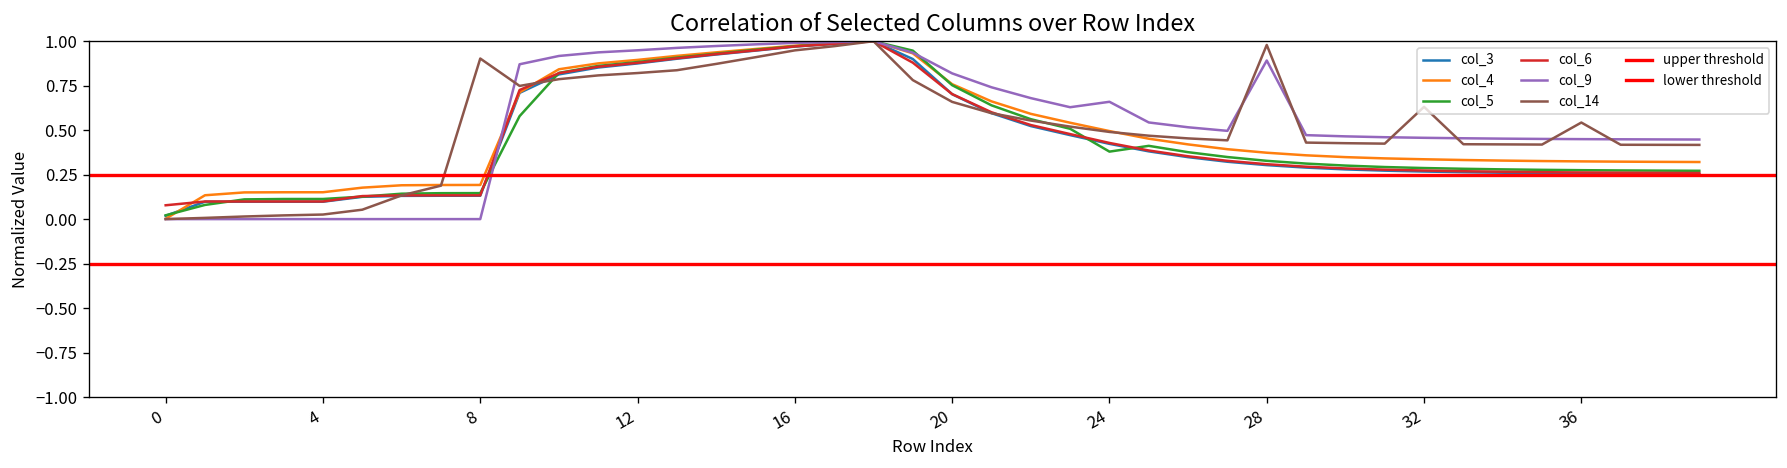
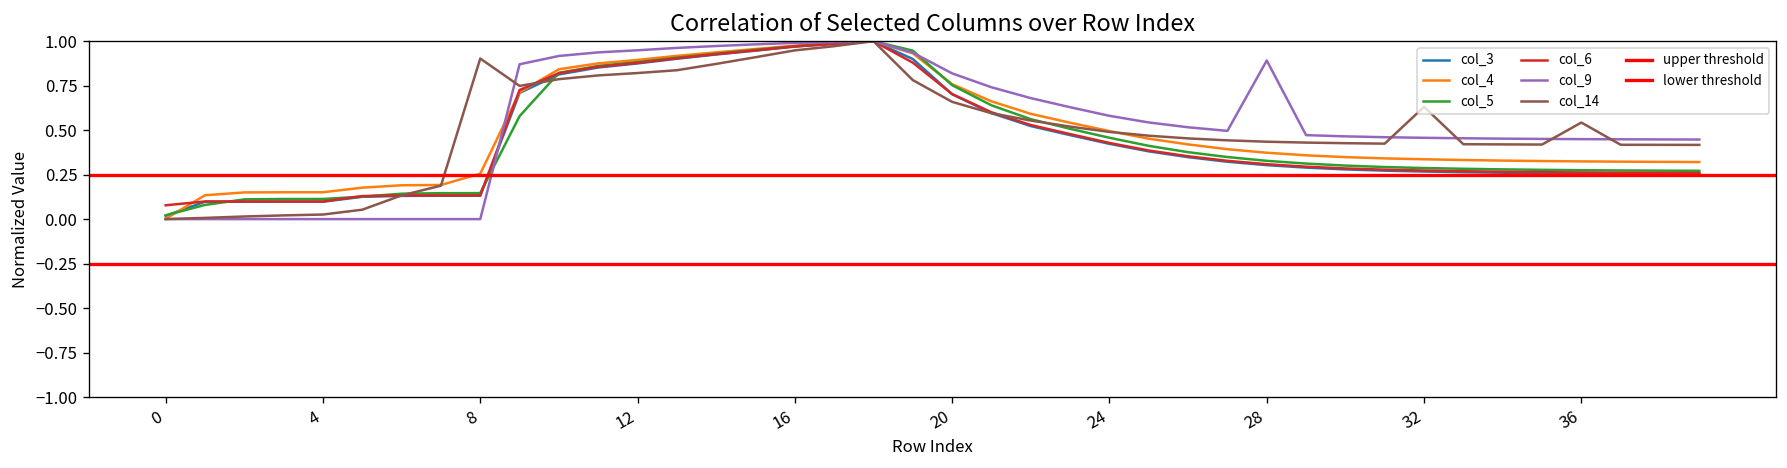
col_4, 8: 0.19 -> 0.26
col_5, 24: 0.38 -> 0.46
col_9, 24: 0.66 -> 0.58
col_14, 28: 0.98 -> 0.44
